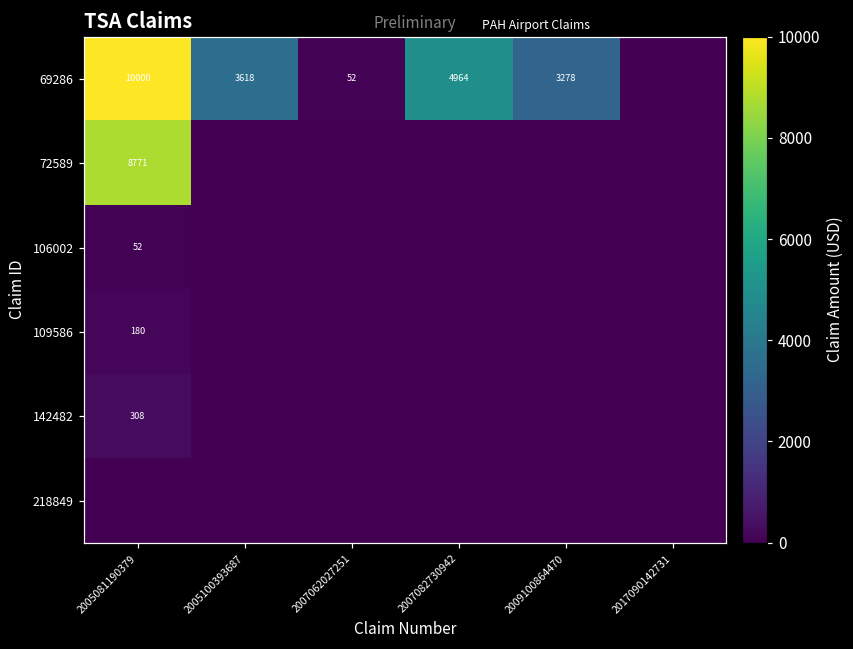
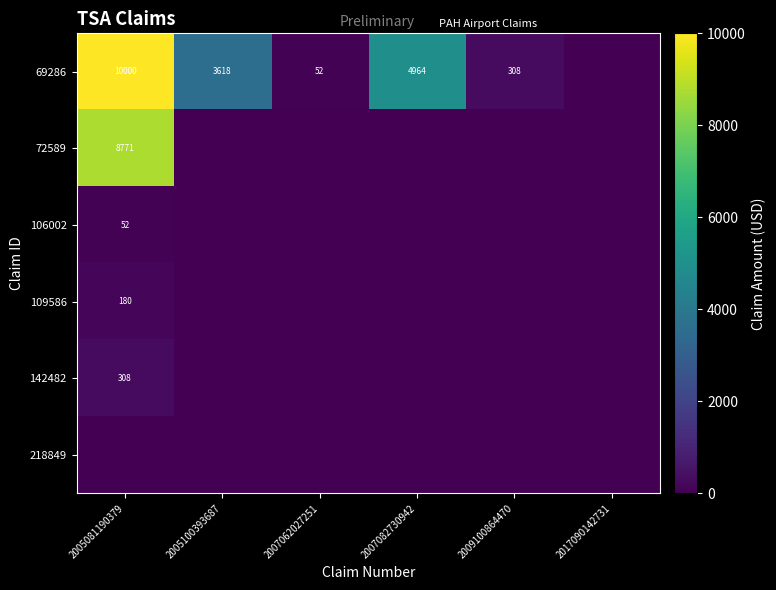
69286, 2009100864470: 3278 -> 308
